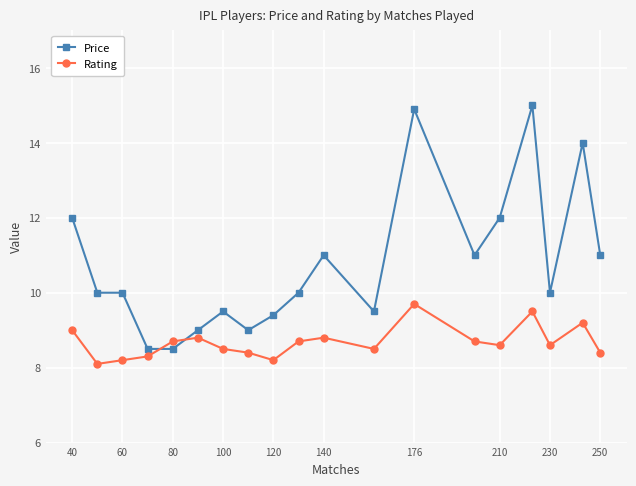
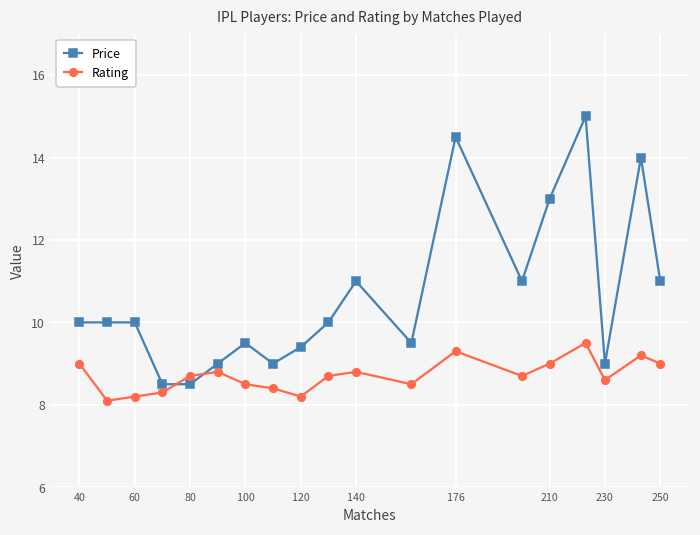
Price, 40: 12 -> 10
Price, 176: 14.9 -> 14.5
Rating, 176: 9.7 -> 9.3
Price, 210: 12 -> 13
Rating, 210: 8.6 -> 9.0
Price, 230: 10 -> 9
Rating, 250: 8.4 -> 9.0
